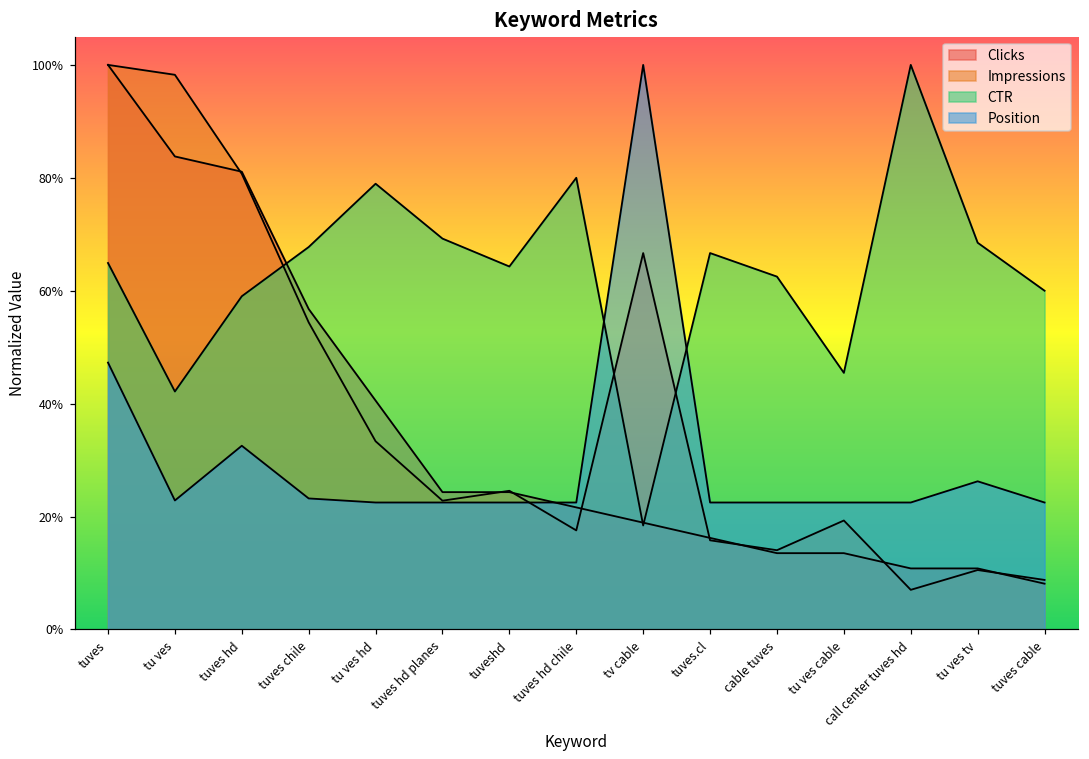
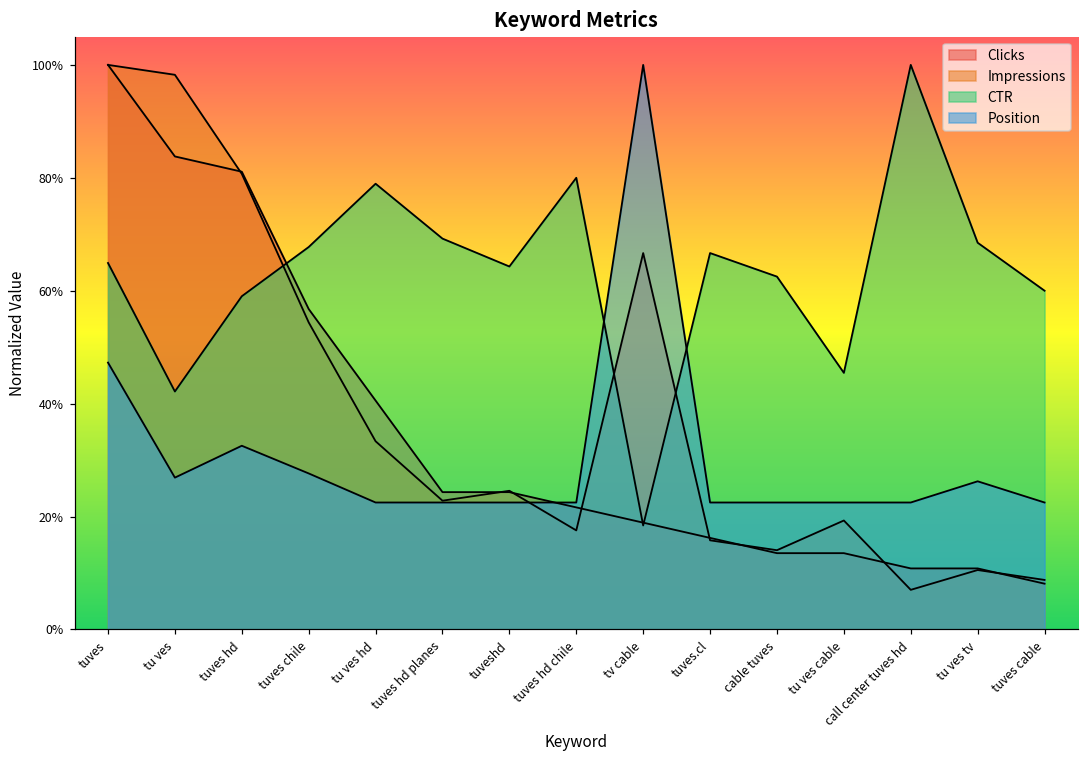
Position, tu ves: 23% -> 27%
Position, tuves chile: 23% -> 28%
